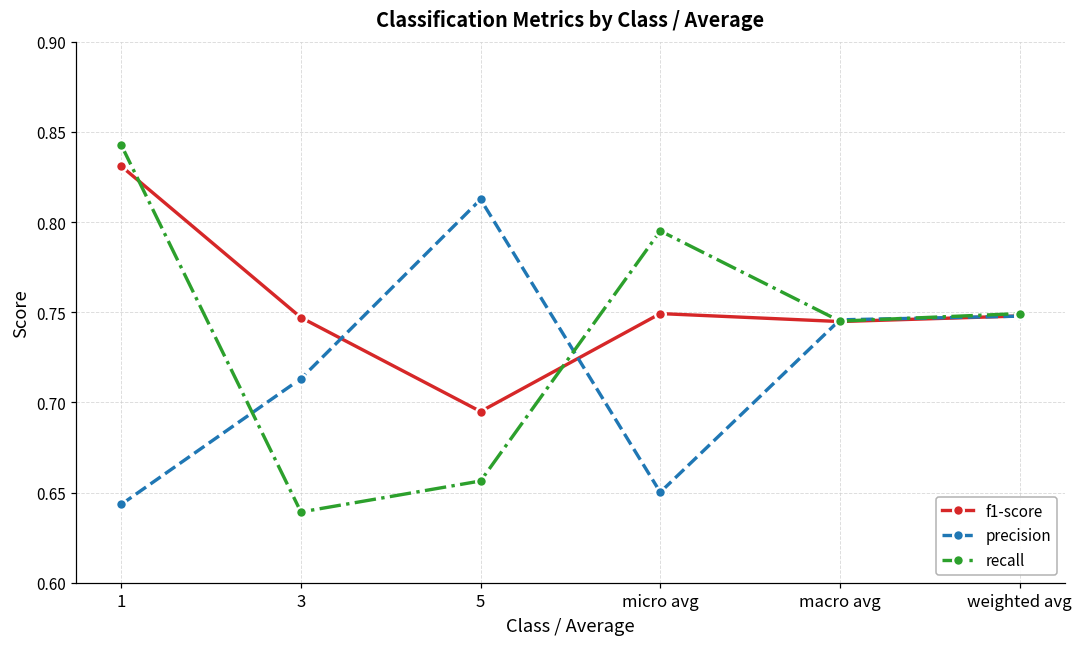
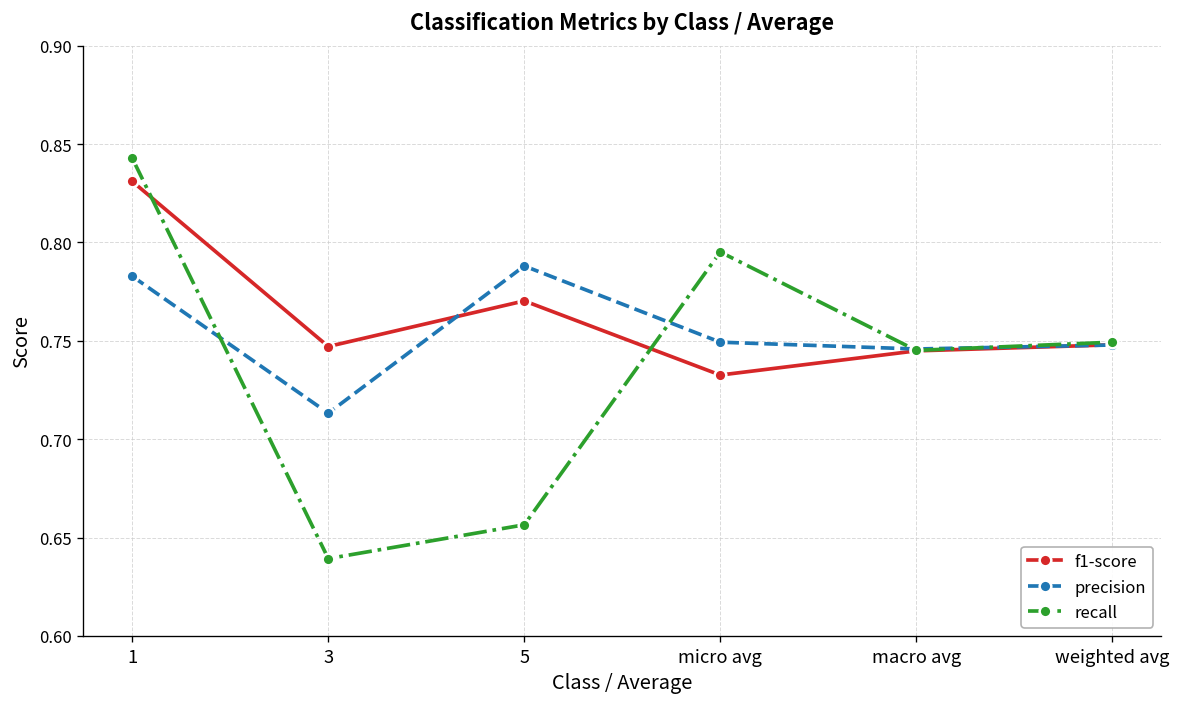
precision, 1: 0.643 -> 0.783
f1-score, 5: 0.695 -> 0.770
precision, 5: 0.813 -> 0.788
f1-score, micro avg: 0.749 -> 0.733
precision, micro avg: 0.650 -> 0.749
